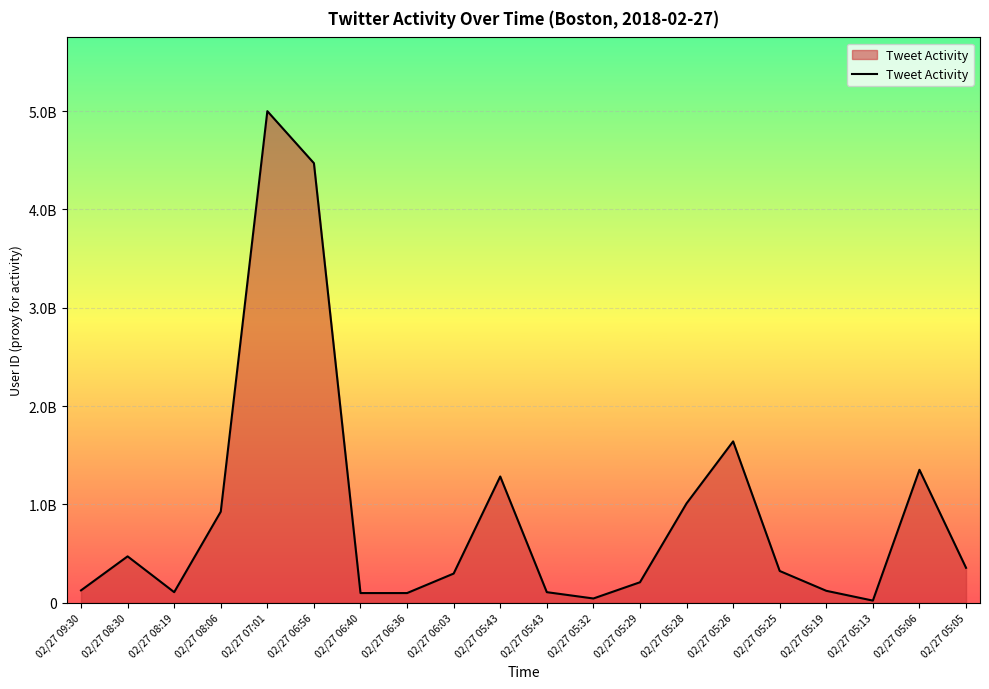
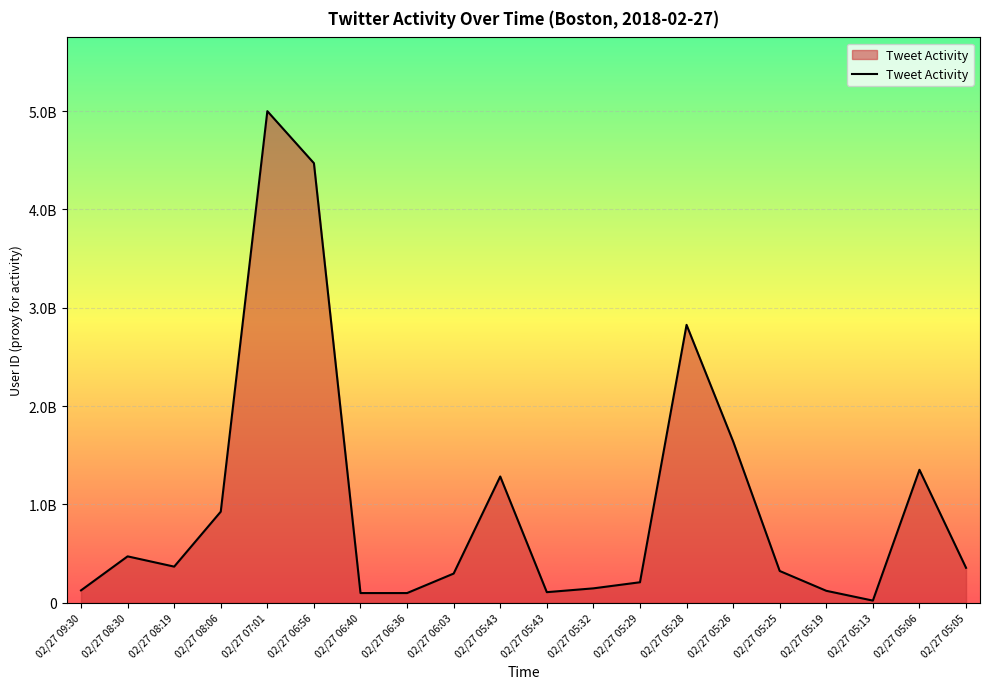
02/27 08:19: 100000000 -> 400000000
02/27 05:32: 0 -> 100000000
02/27 05:28: 1000000000 -> 2800000000
